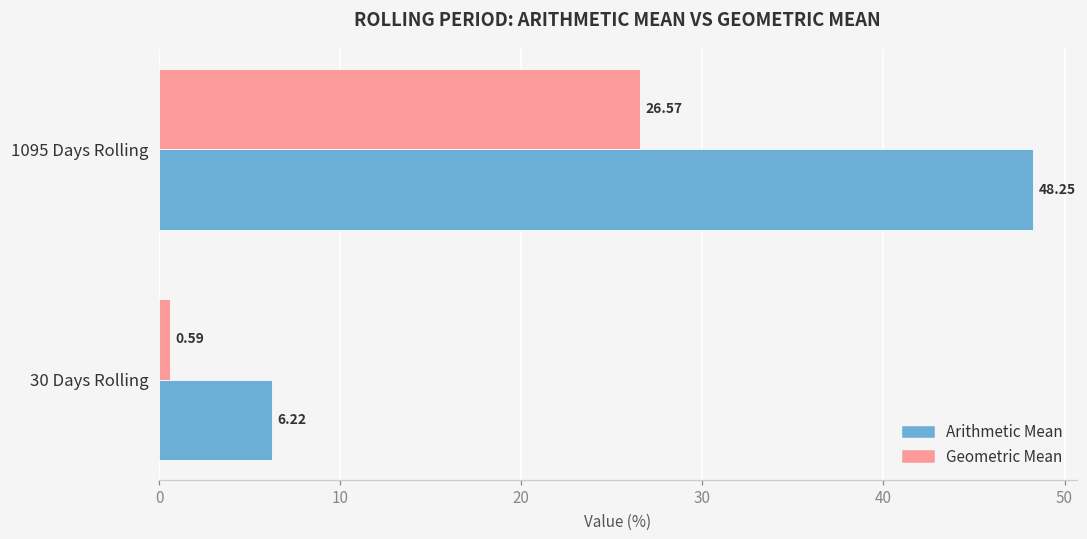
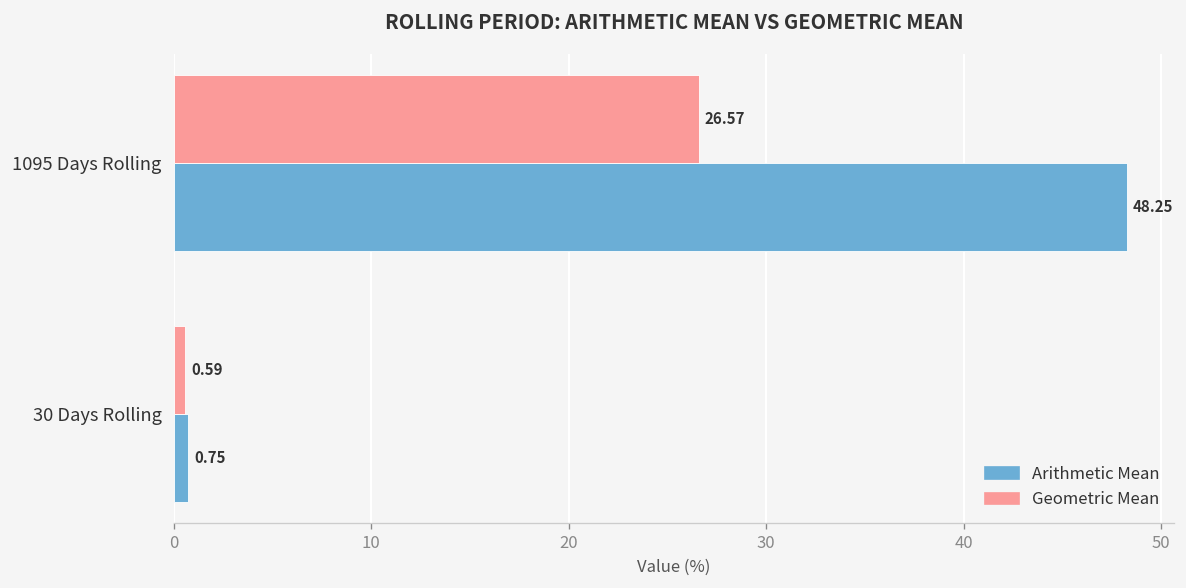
Arithmetic Mean, 30 Days Rolling: 6.22 -> 0.75
